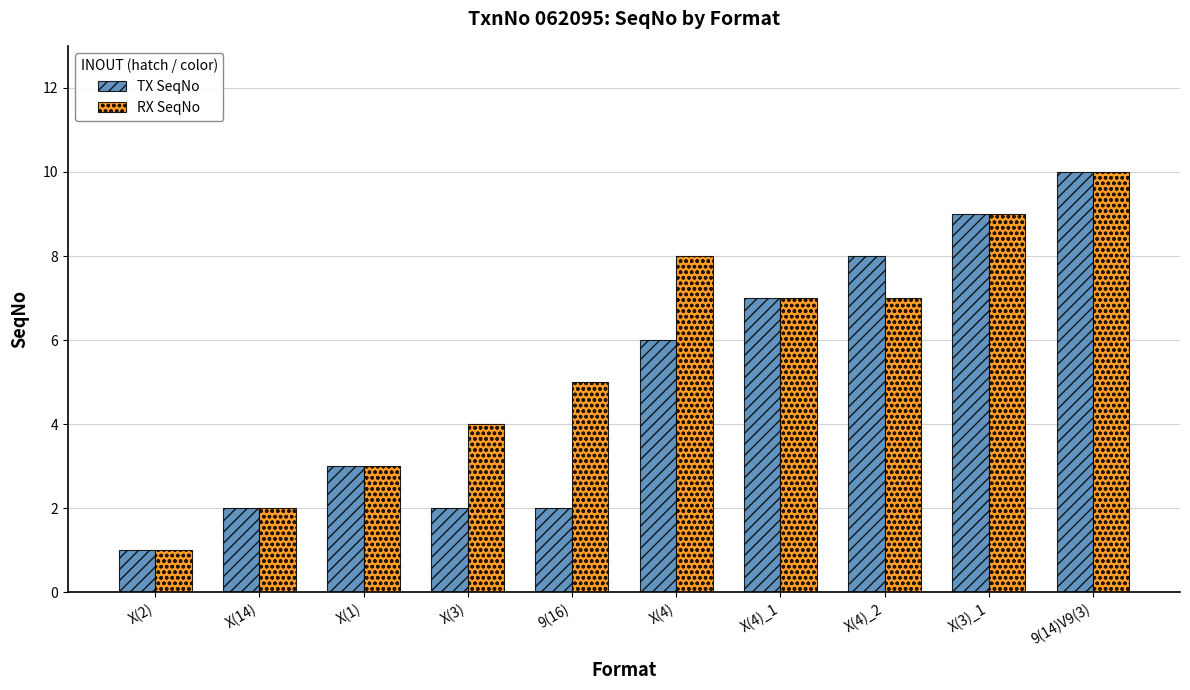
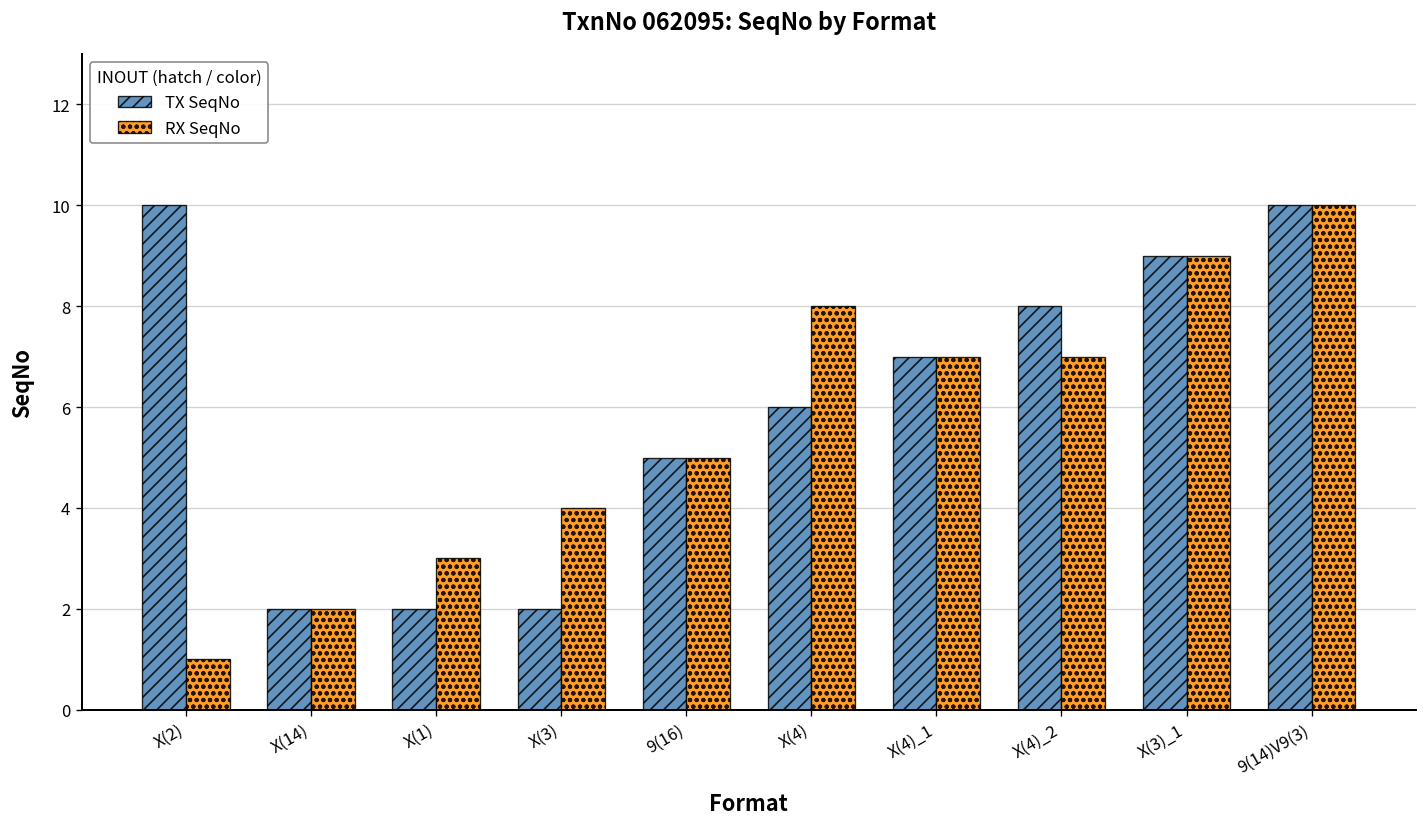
TX SeqNo, X(2): 1 -> 10
TX SeqNo, X(1): 3 -> 2
TX SeqNo, 9(16): 2 -> 5
